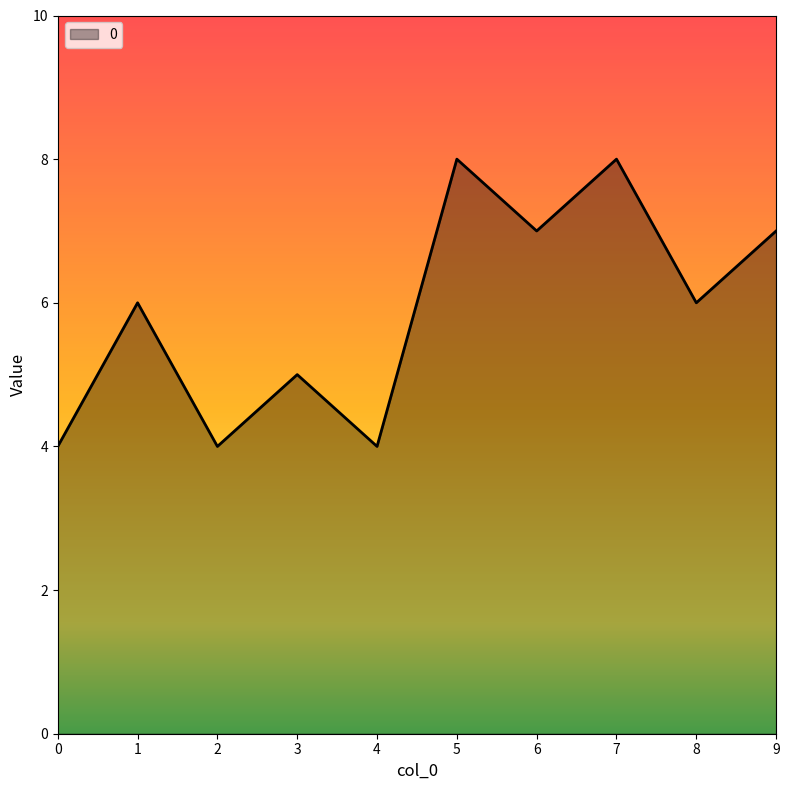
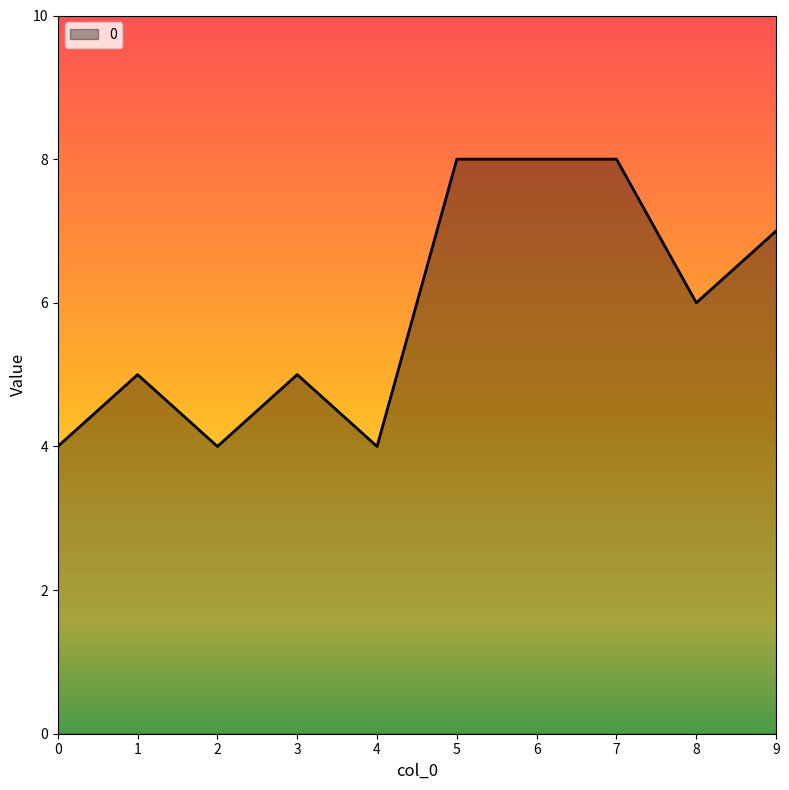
1: 6 -> 5
6: 7 -> 8
